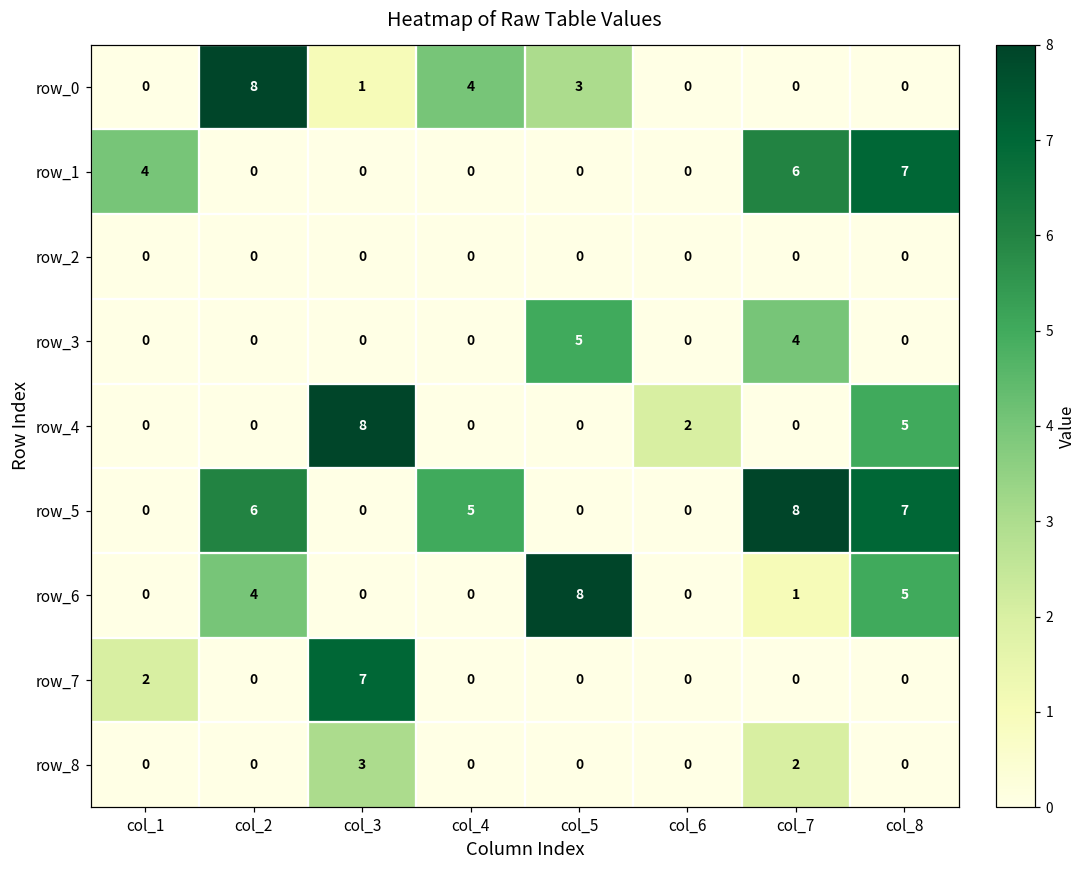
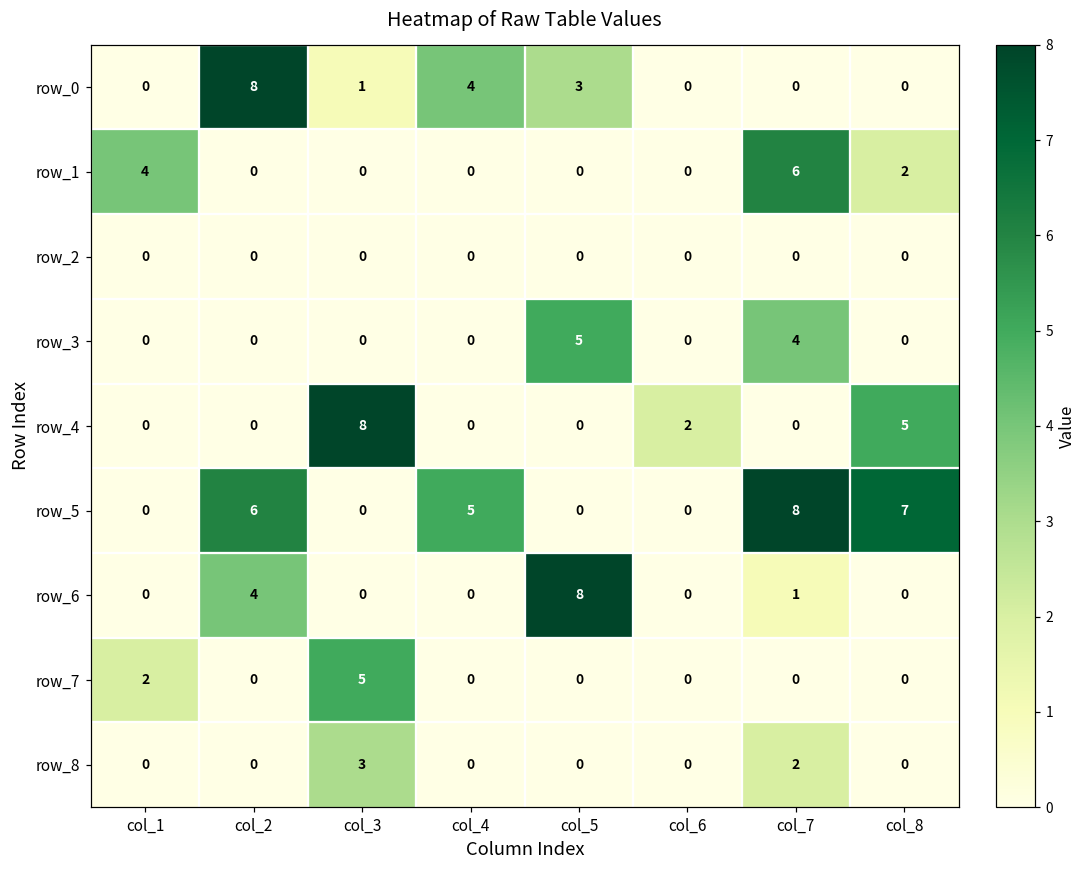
row_1, col_8: 7 -> 2
row_6, col_8: 5 -> 0
row_7, col_3: 7 -> 5
